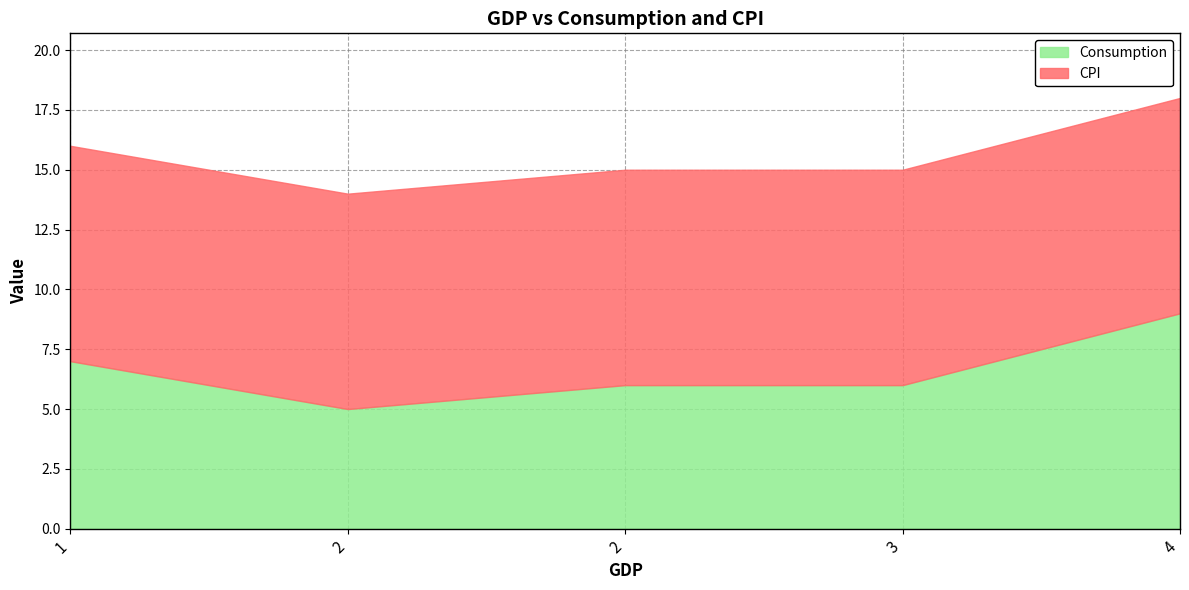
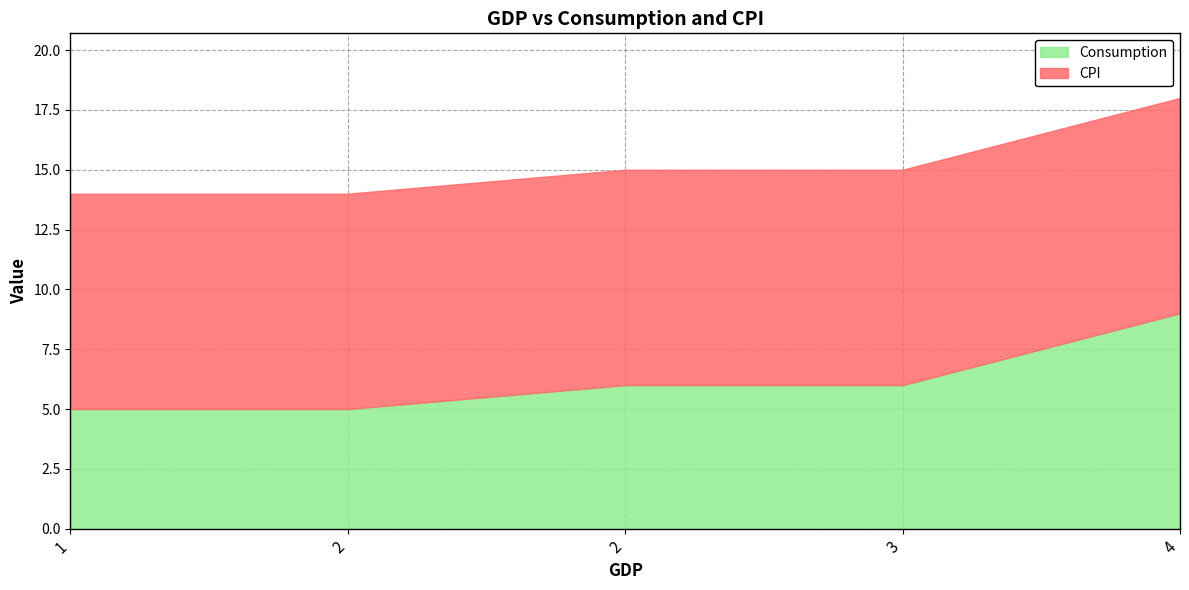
Consumption, 1: 7 -> 5
